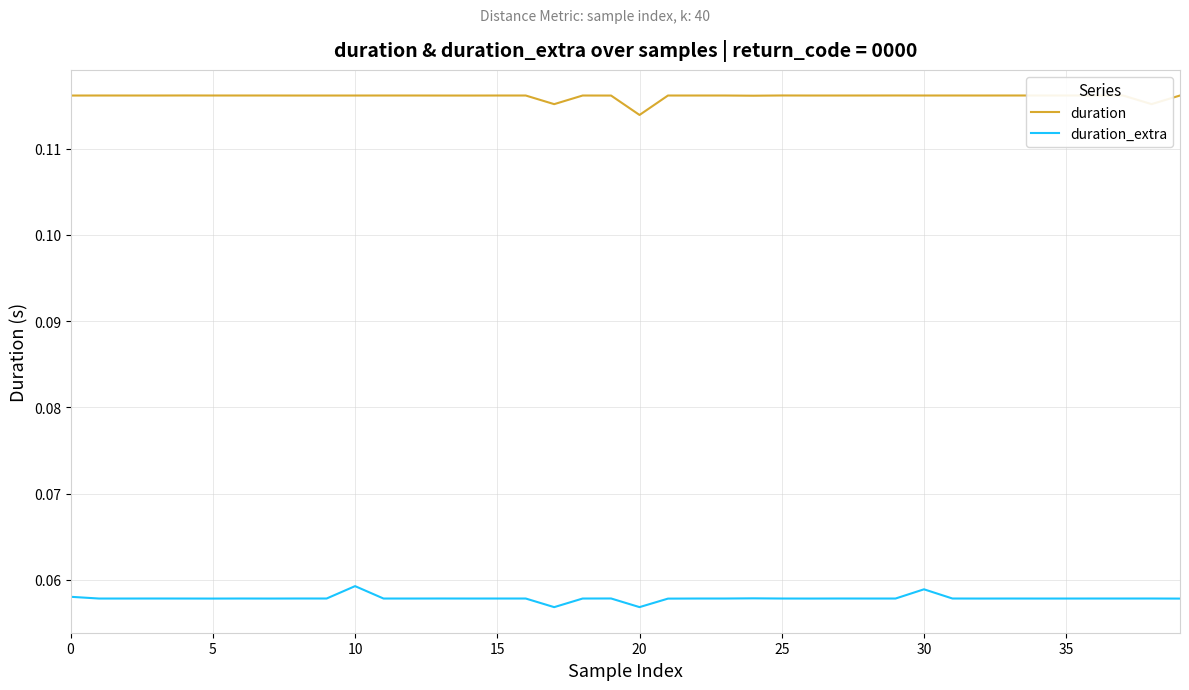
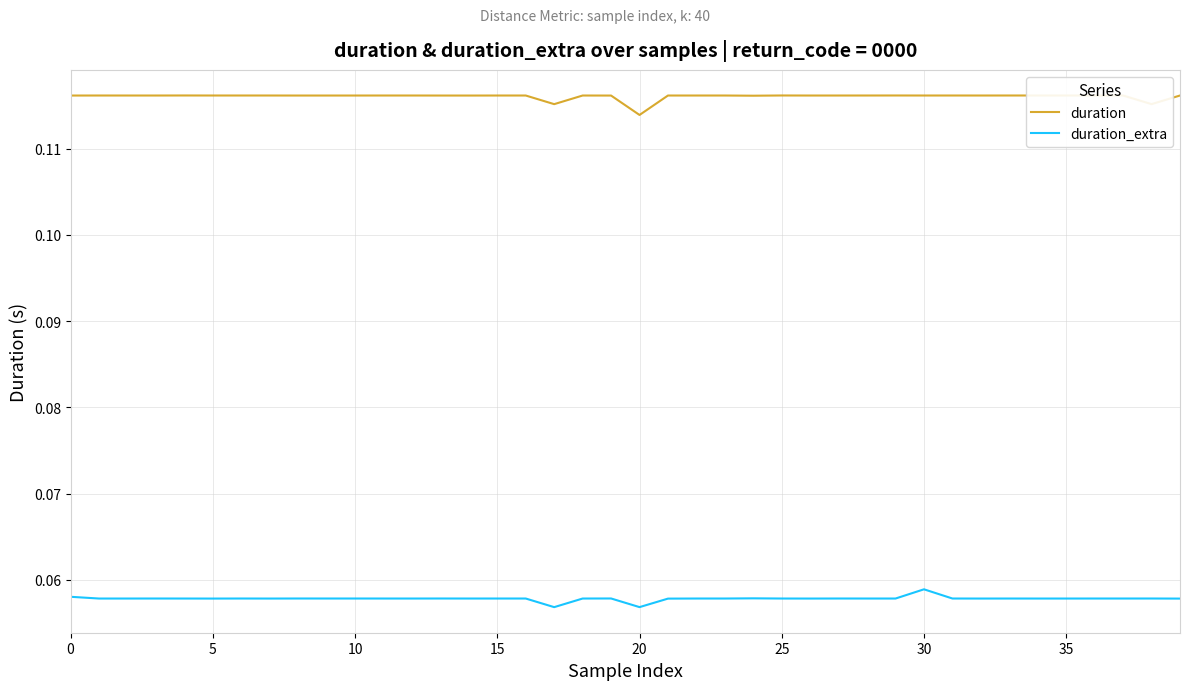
duration_extra, 10: 0.059 -> 0.058
